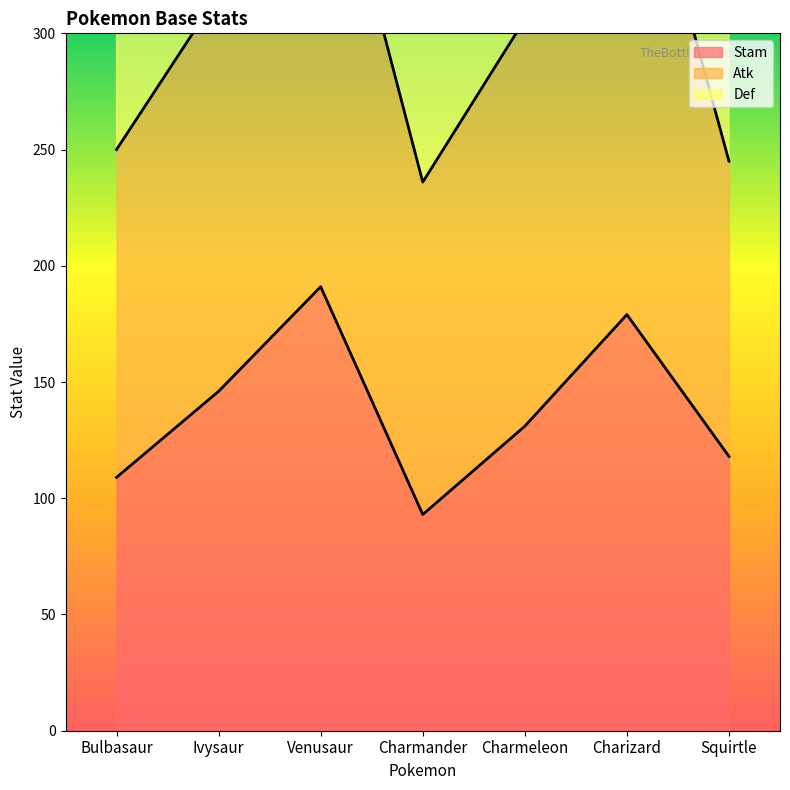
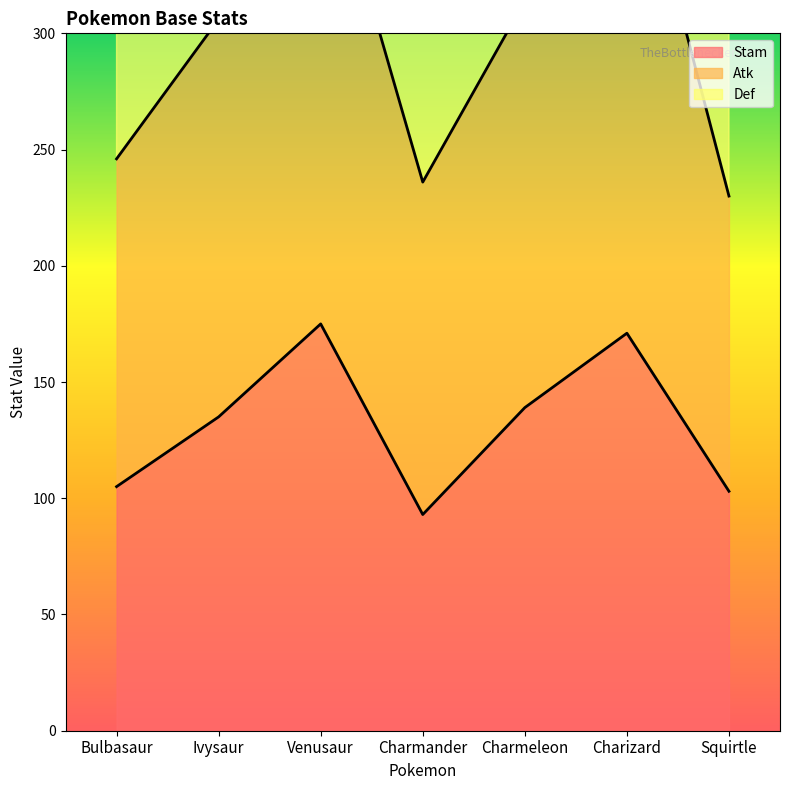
Stam, Bulbasaur: 109 -> 105
Stam, Ivysaur: 146 -> 135
Stam, Venusaur: 191 -> 175
Stam, Charmeleon: 131 -> 139
Stam, Charizard: 179 -> 171
Stam, Squirtle: 118 -> 103
